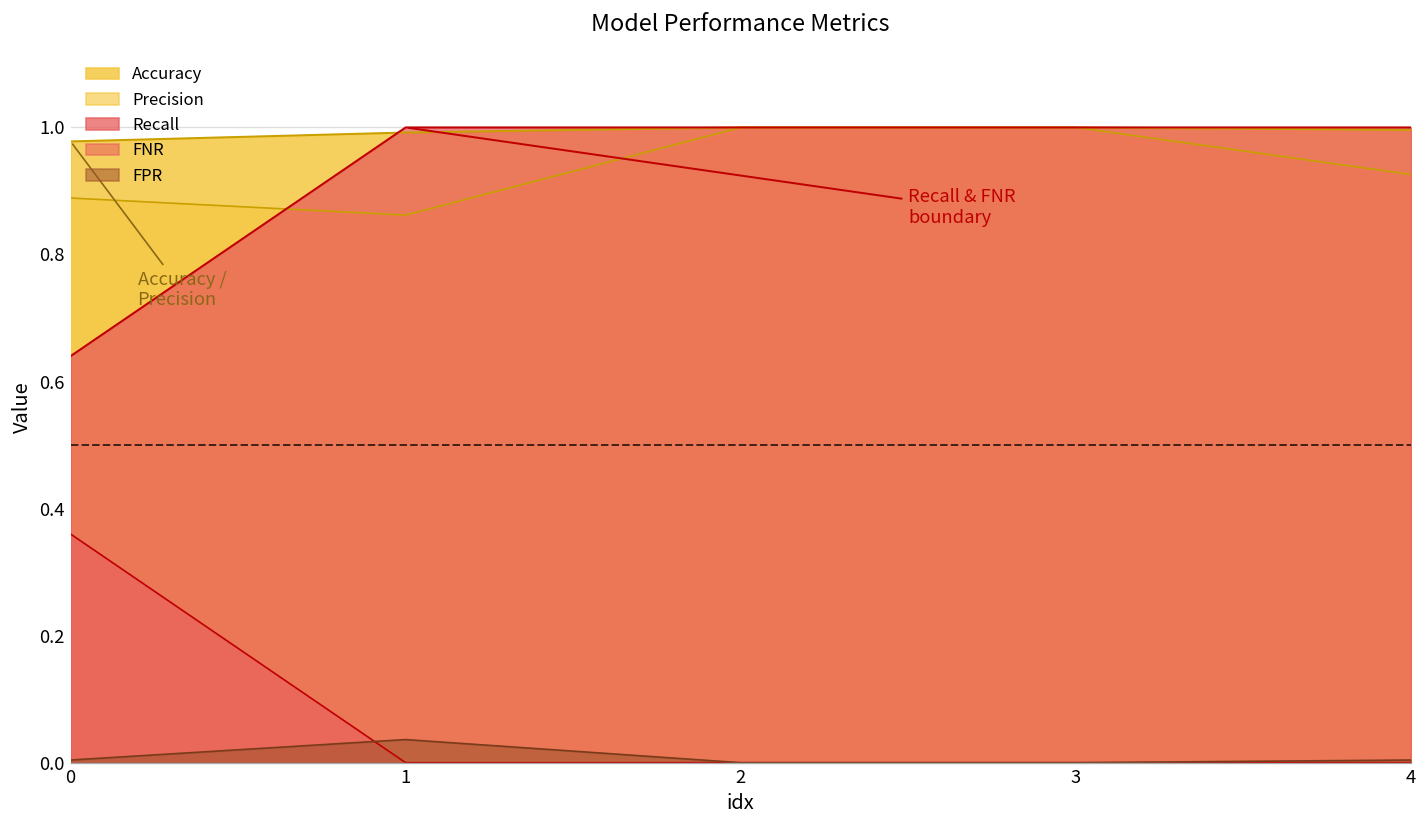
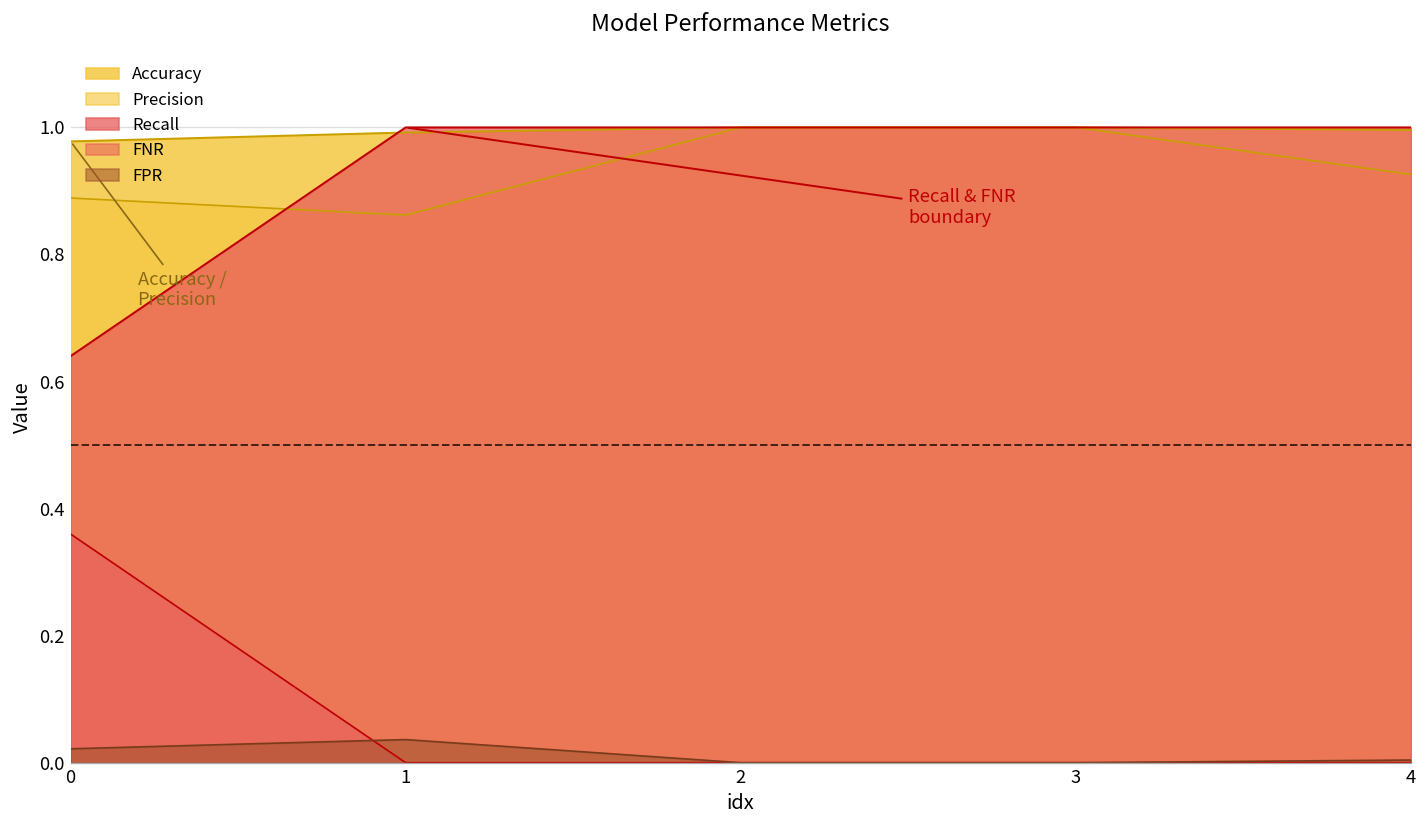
FPR, 0: 0.00 -> 0.02
